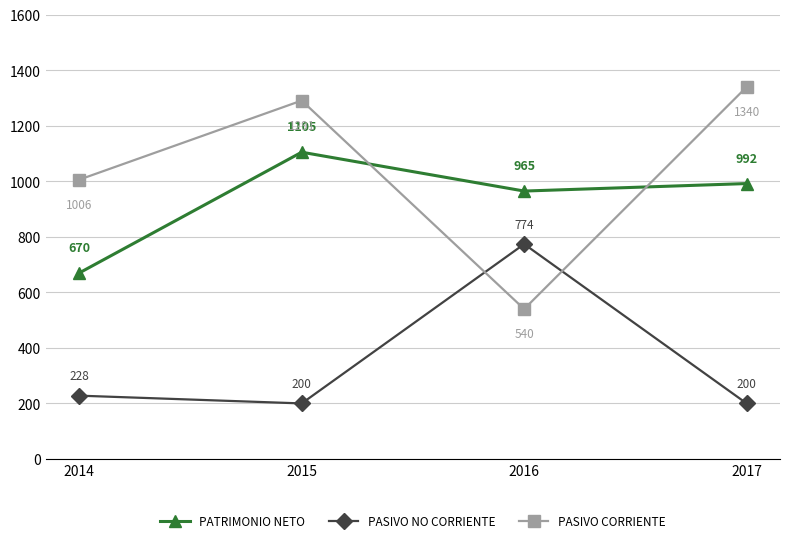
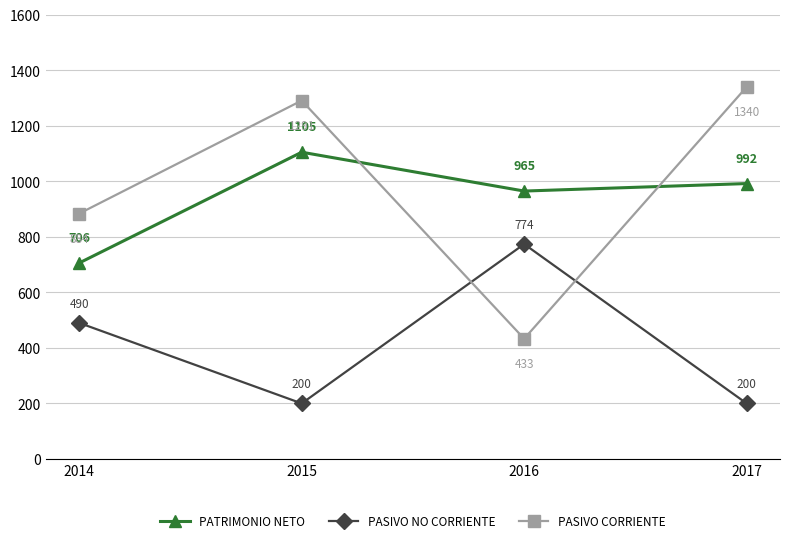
PATRIMONIO NETO, 2014: 670 -> 706
PASIVO NO CORRIENTE, 2014: 228 -> 490
PASIVO CORRIENTE, 2014: 1006 -> 884
PASIVO CORRIENTE, 2016: 540 -> 433
